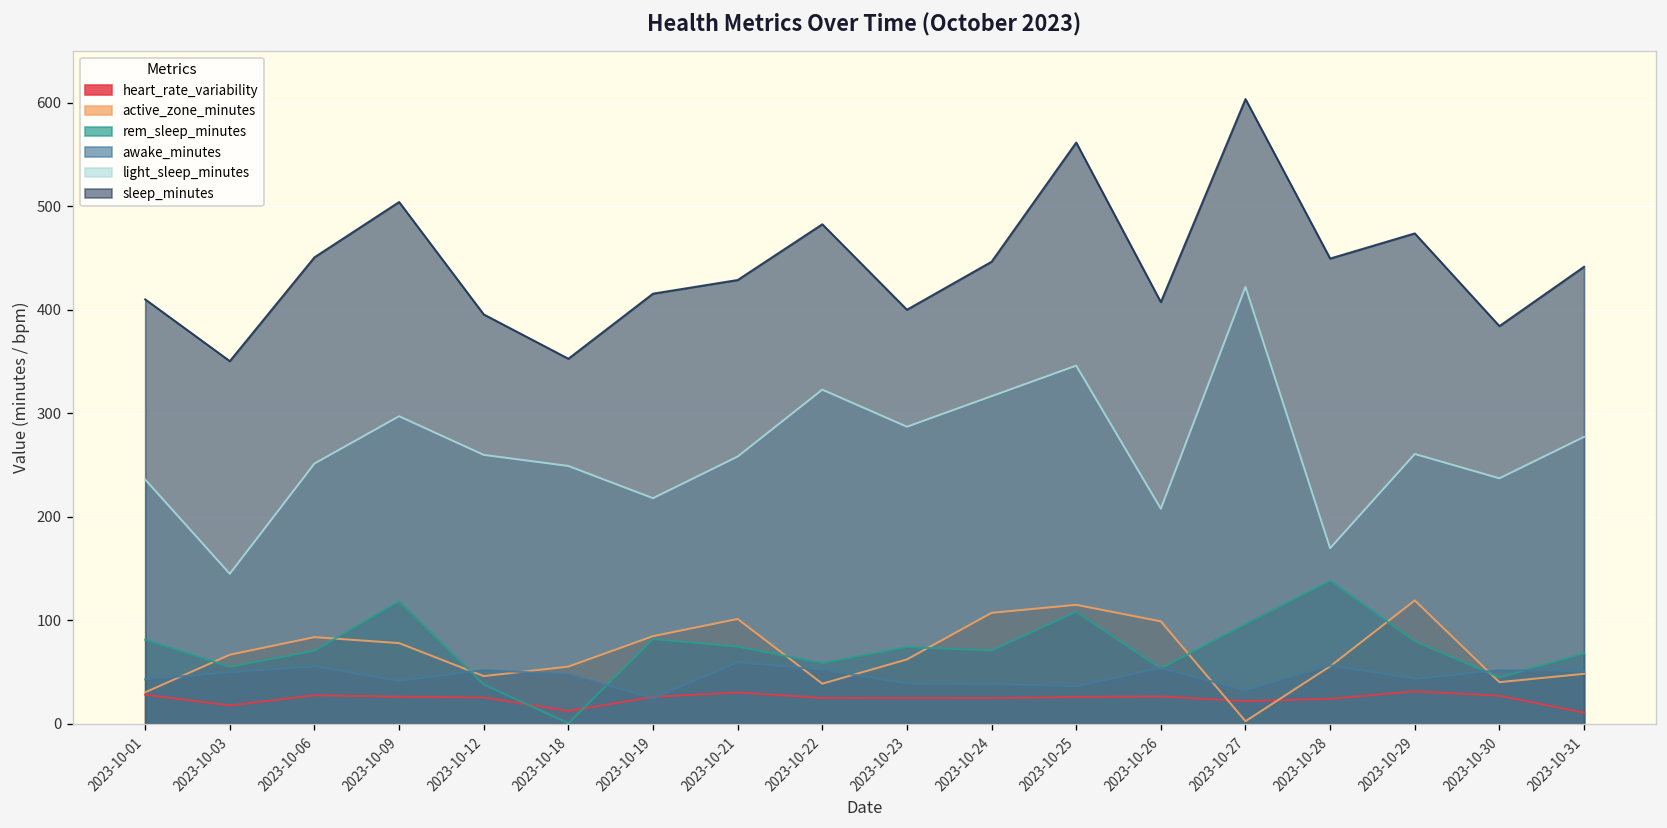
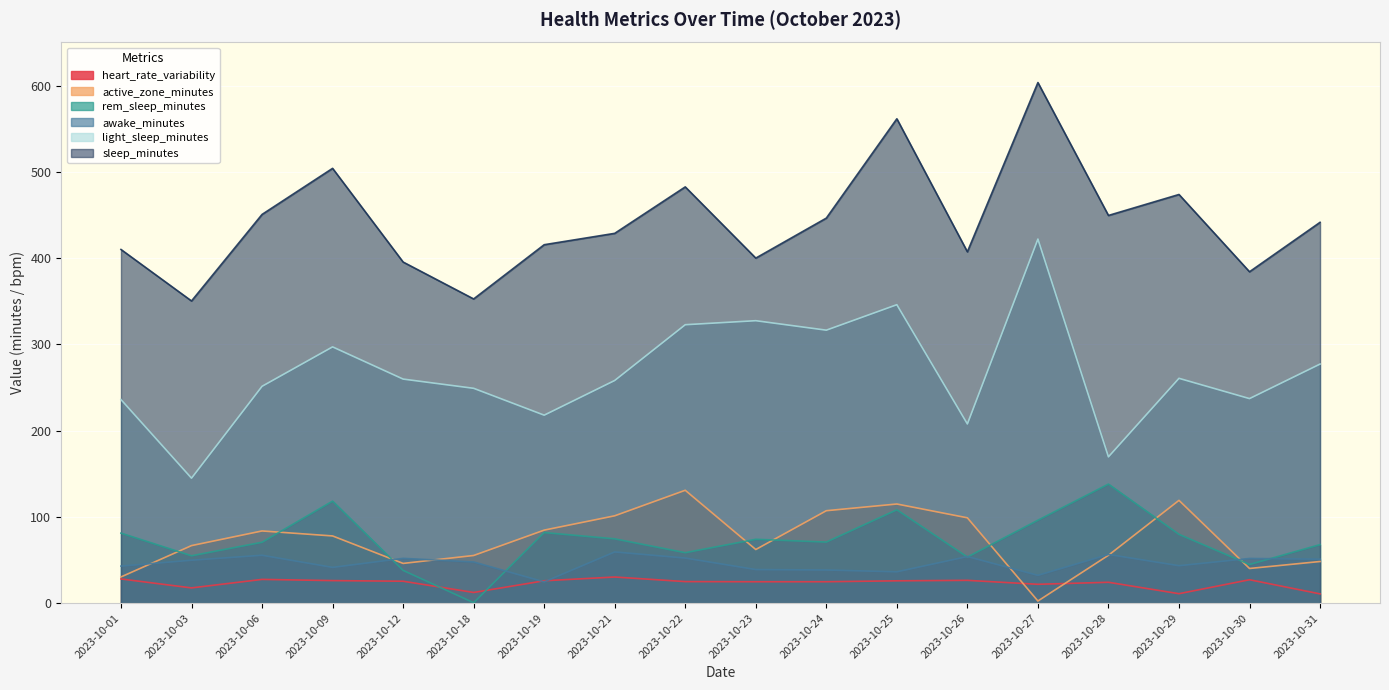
active_zone_minutes, 2023-10-22: 40 -> 130
light_sleep_minutes, 2023-10-23: 290 -> 330
heart_rate_variability, 2023-10-29: 30 -> 10
